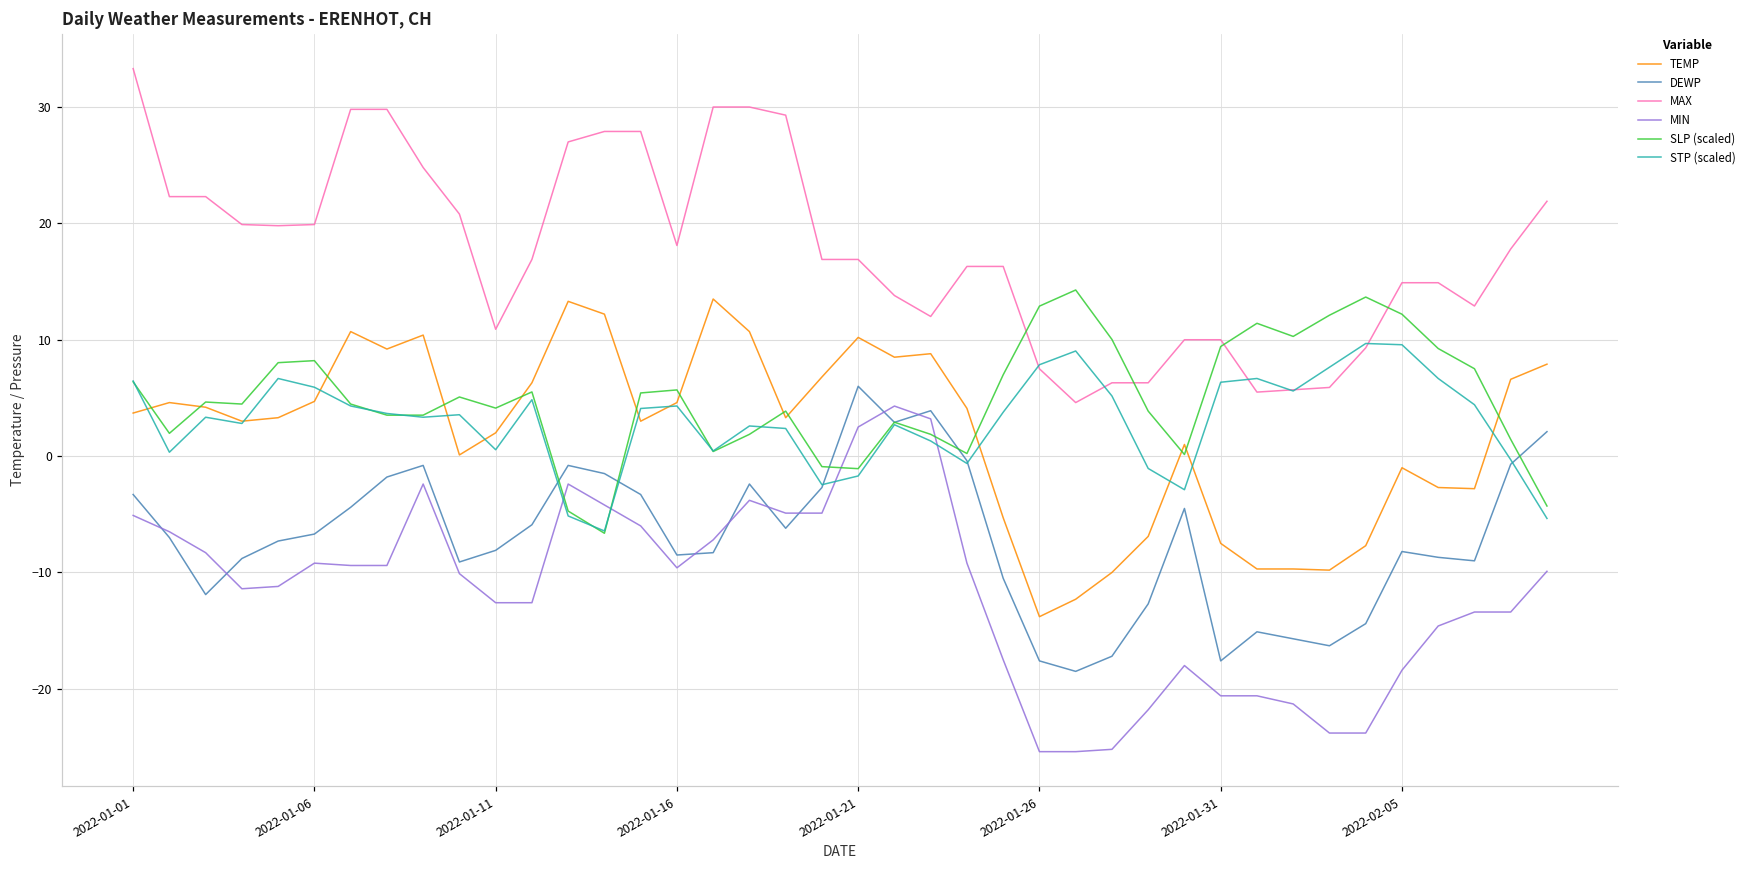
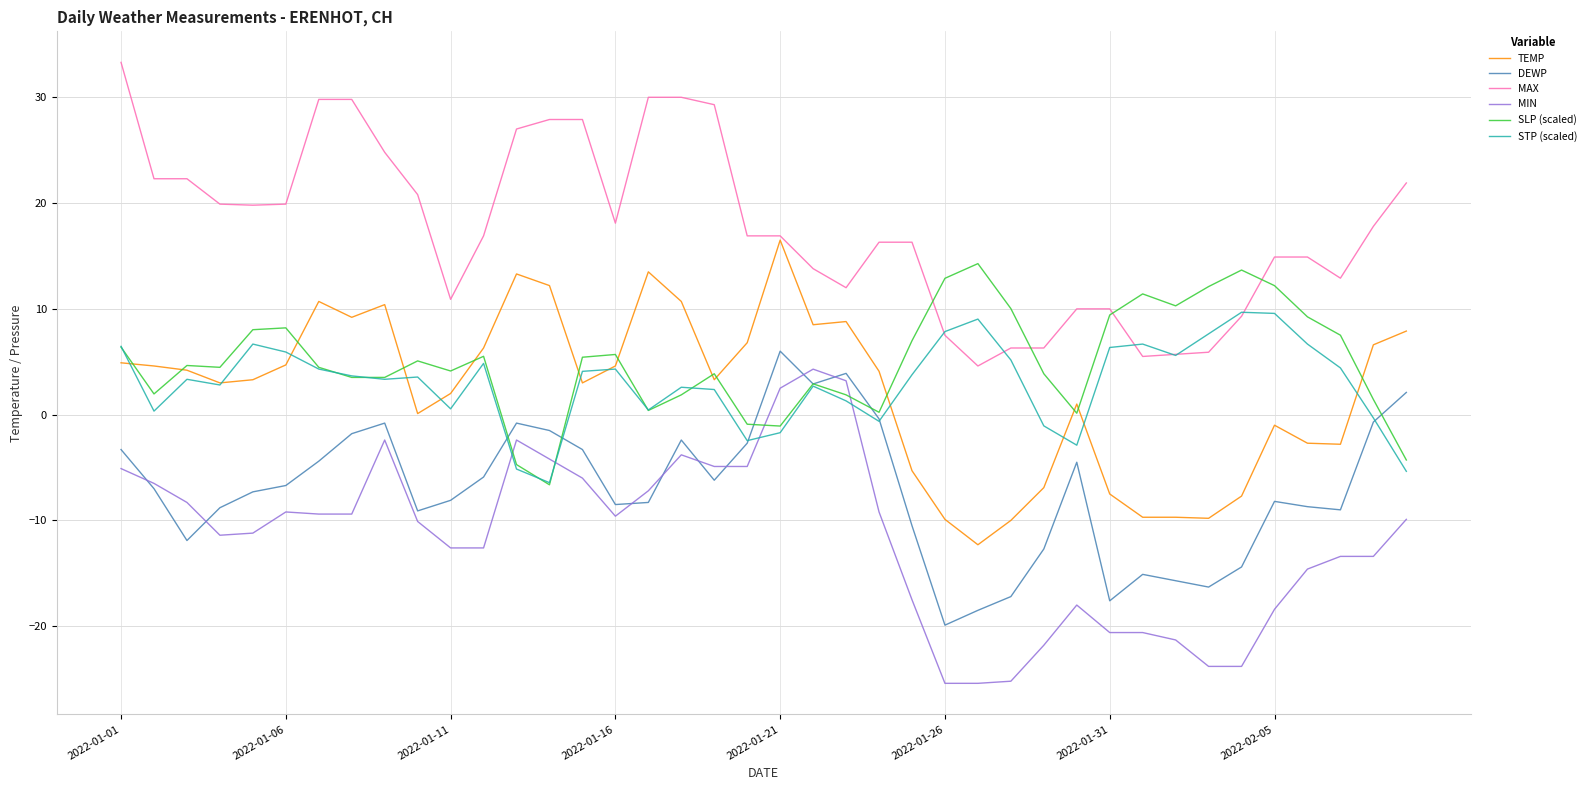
TEMP, 2022-01-01: 3.7 -> 4.9
TEMP, 2022-01-21: 10.2 -> 16.5
TEMP, 2022-01-26: -13.8 -> -9.9
DEWP, 2022-01-26: -17.6 -> -19.9
